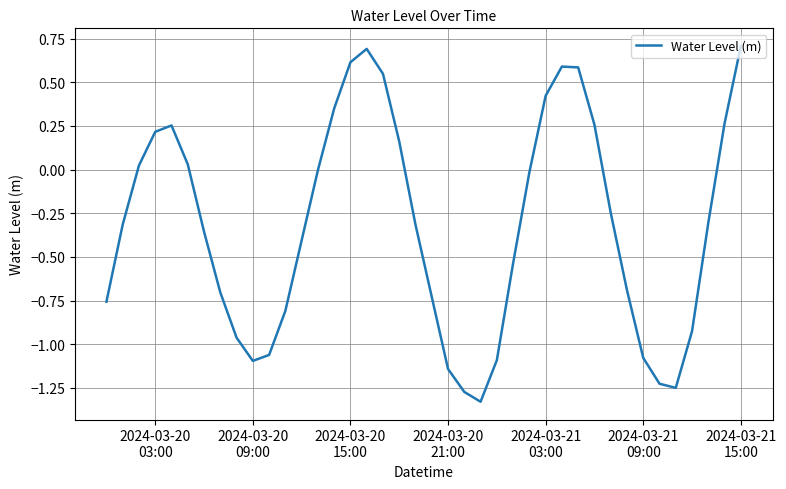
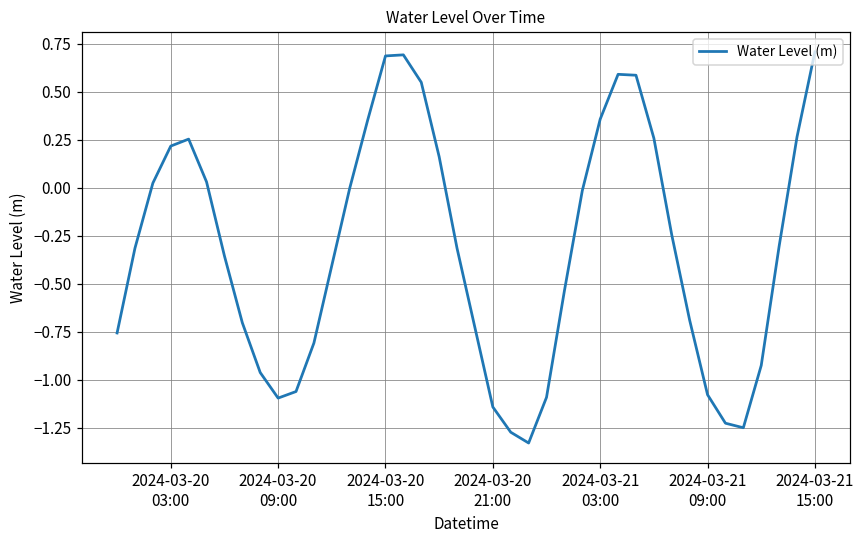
2024-03-20 15:00: 0.61 -> 0.69
2024-03-21 03:00: 0.42 -> 0.36
